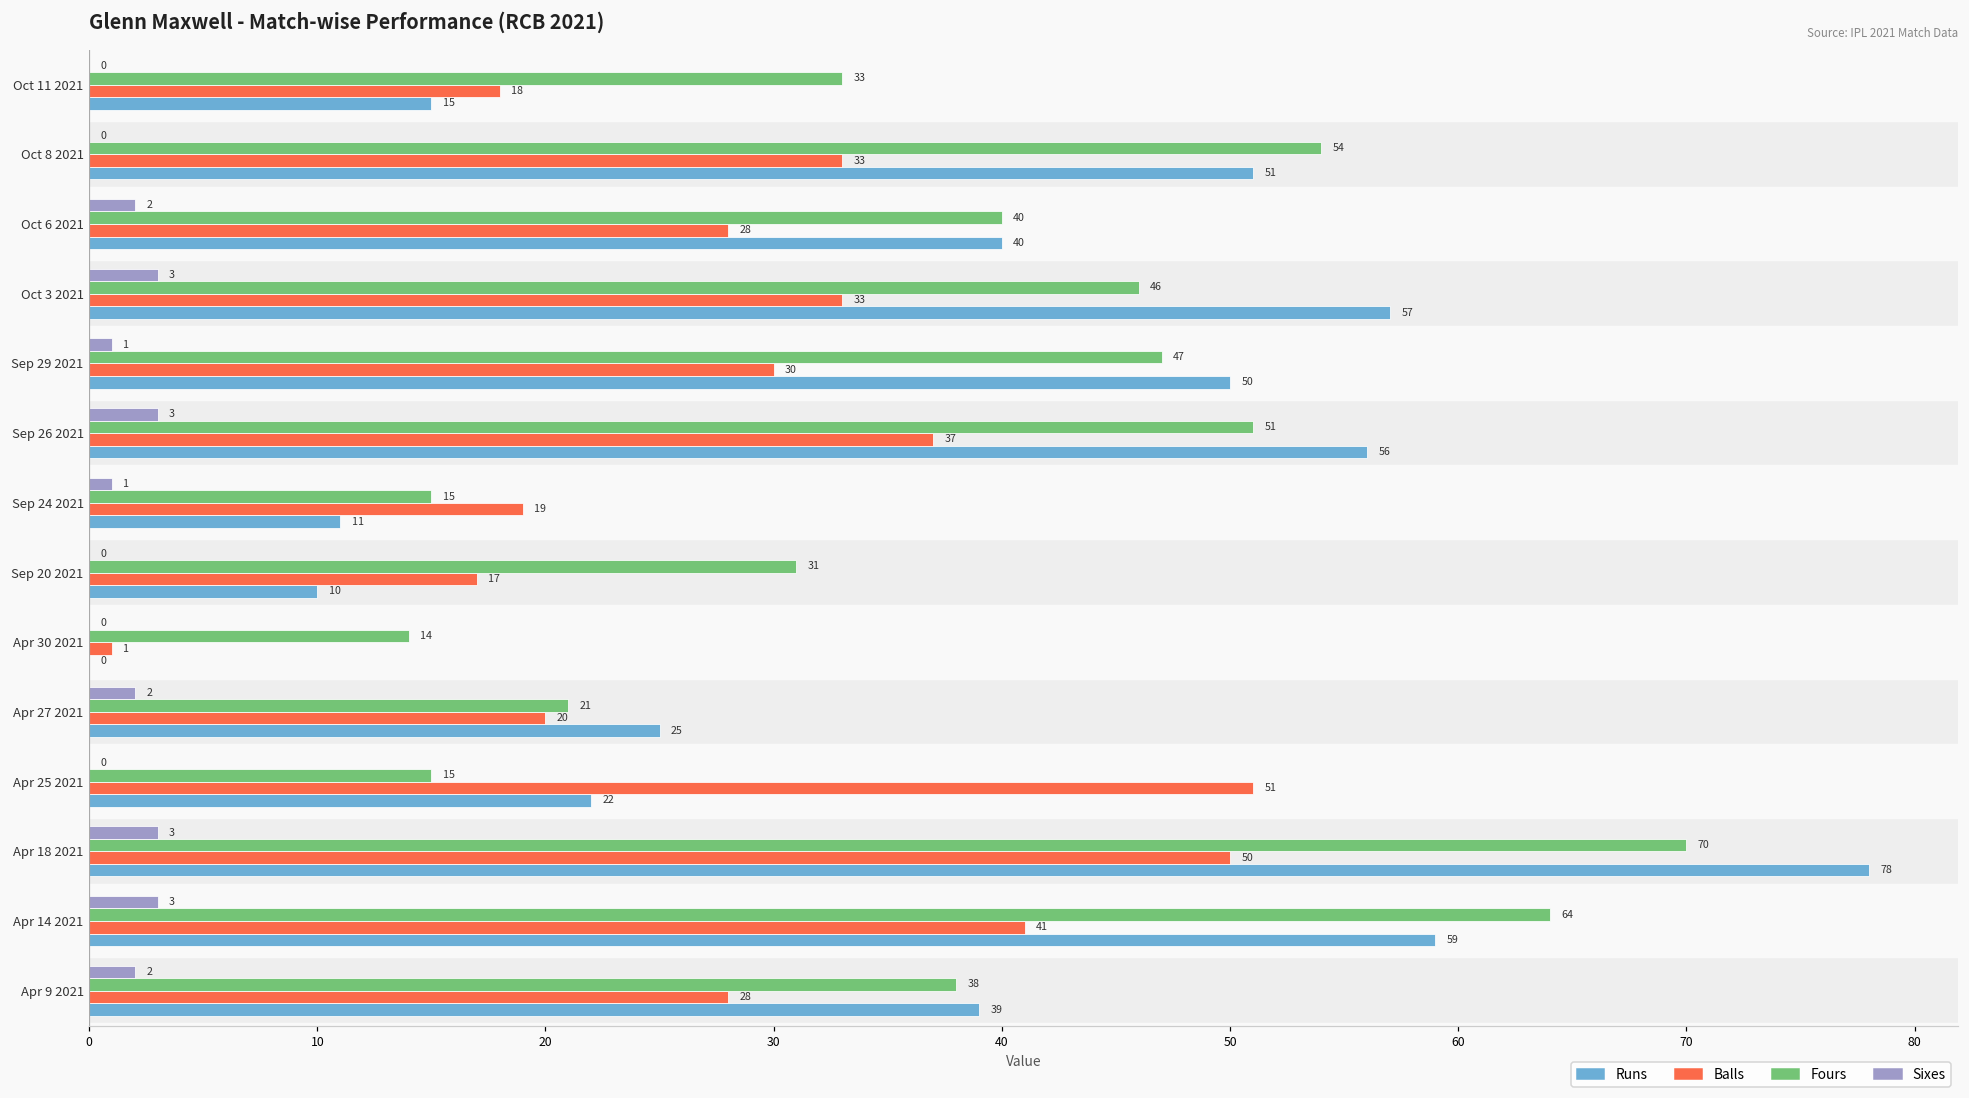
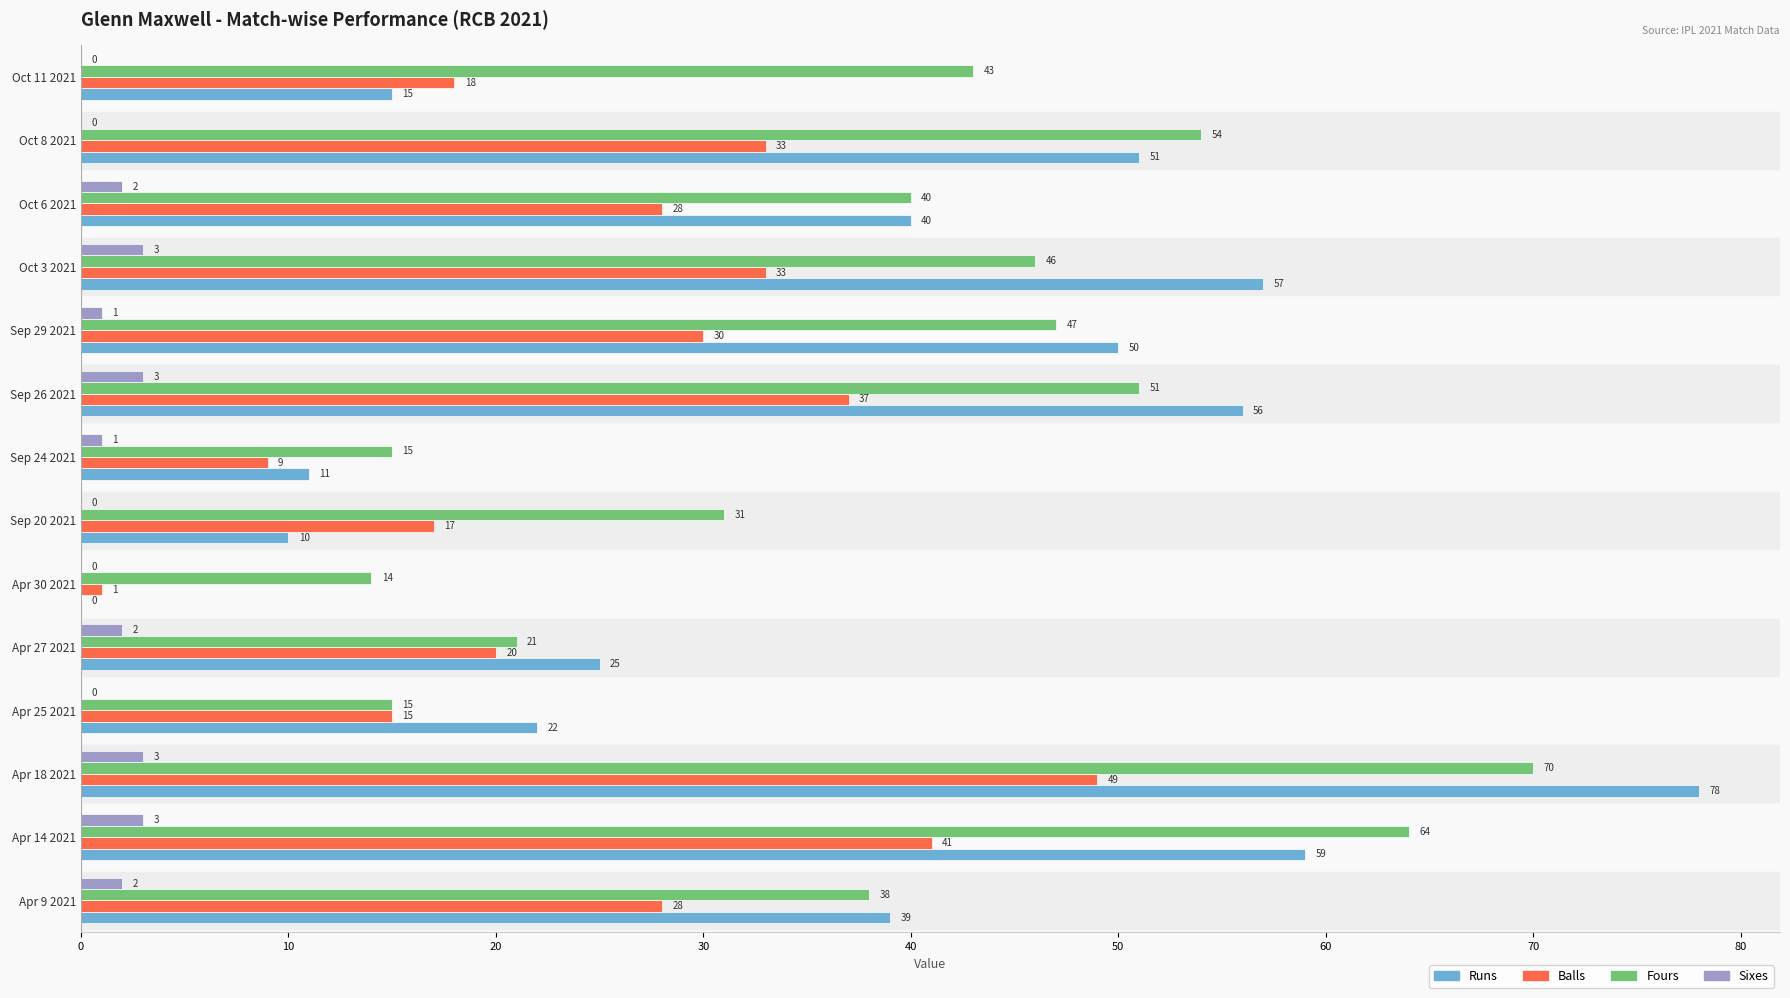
Fours, Oct 11 2021: 33 -> 43
Balls, Sep 24 2021: 19 -> 9
Balls, Apr 25 2021: 51 -> 15
Balls, Apr 18 2021: 50 -> 49
